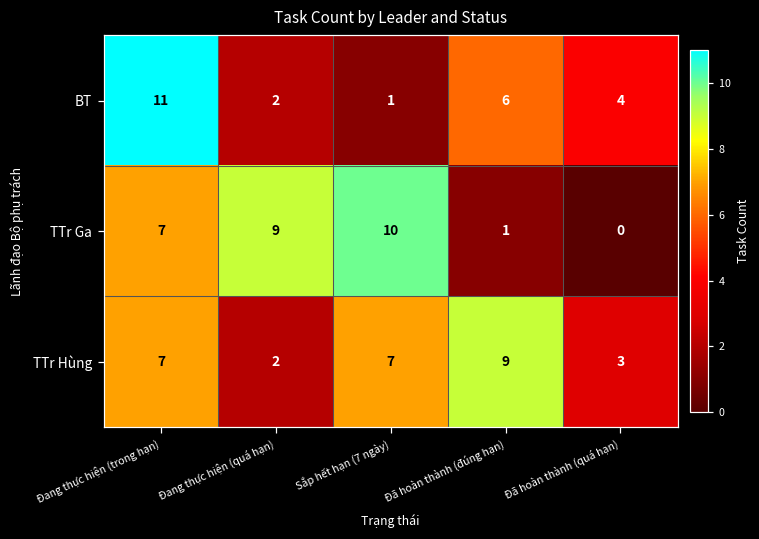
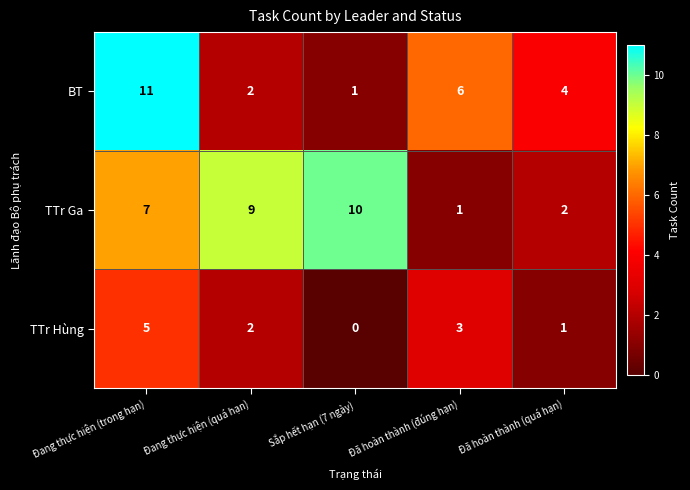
TTr Ga, Đã hoàn thành (quá hạn): 0 -> 2
TTr Hùng, Đang thực hiện (trong hạn): 7 -> 5
TTr Hùng, Sắp hết hạn (7 ngày): 7 -> 0
TTr Hùng, Đã hoàn thành (đúng hạn): 9 -> 3
TTr Hùng, Đã hoàn thành (quá hạn): 3 -> 1
